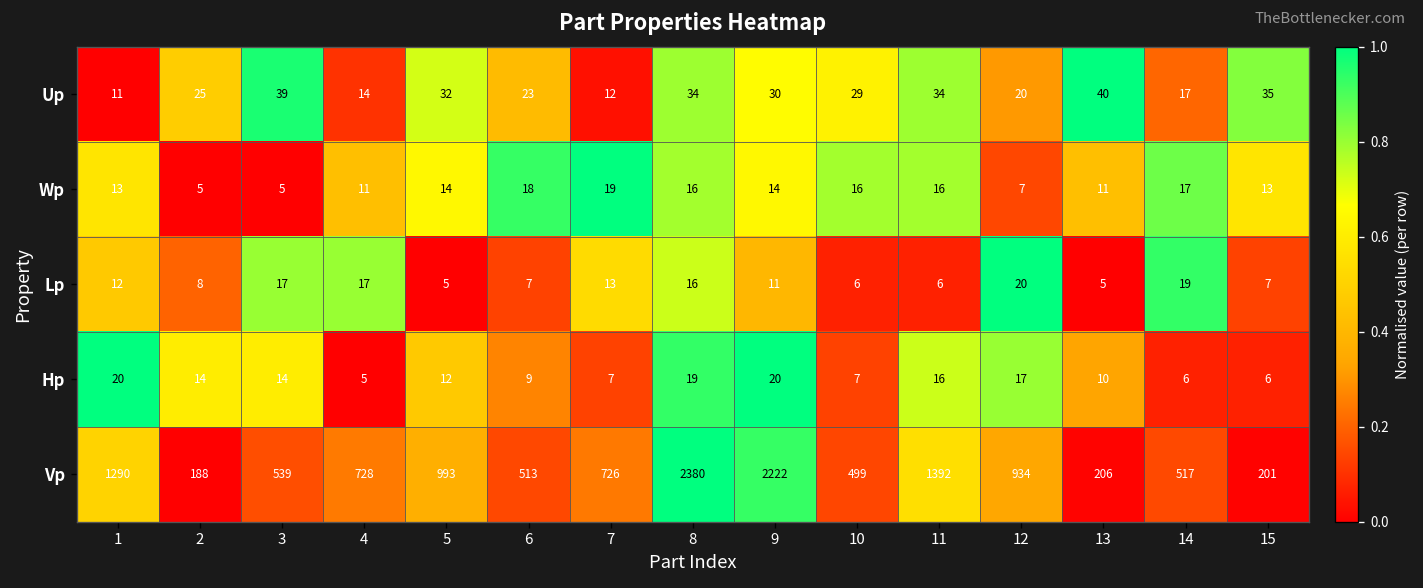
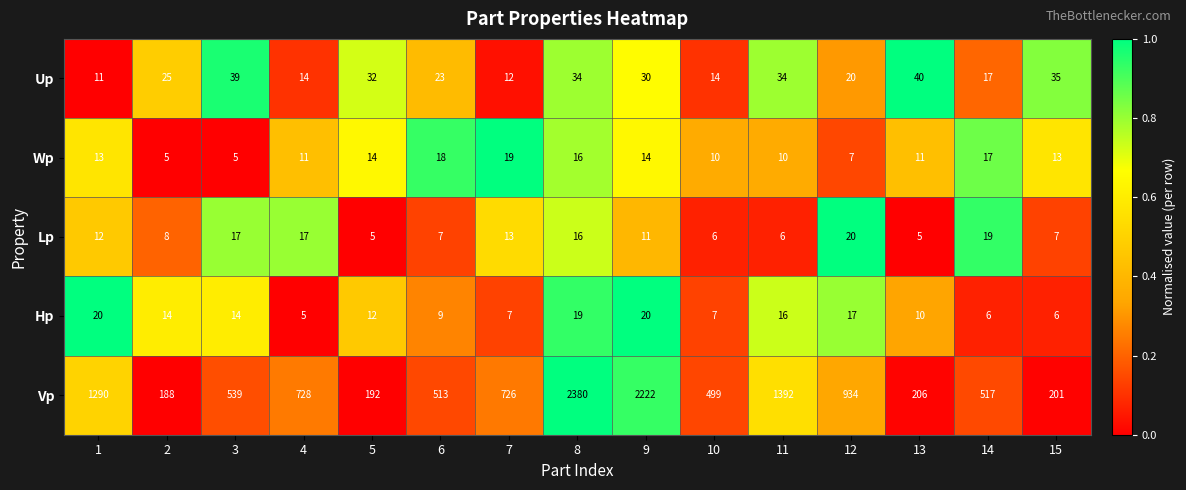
Up, 10: 29 -> 14
Wp, 10: 16 -> 10
Wp, 11: 16 -> 10
Vp, 5: 993 -> 192
